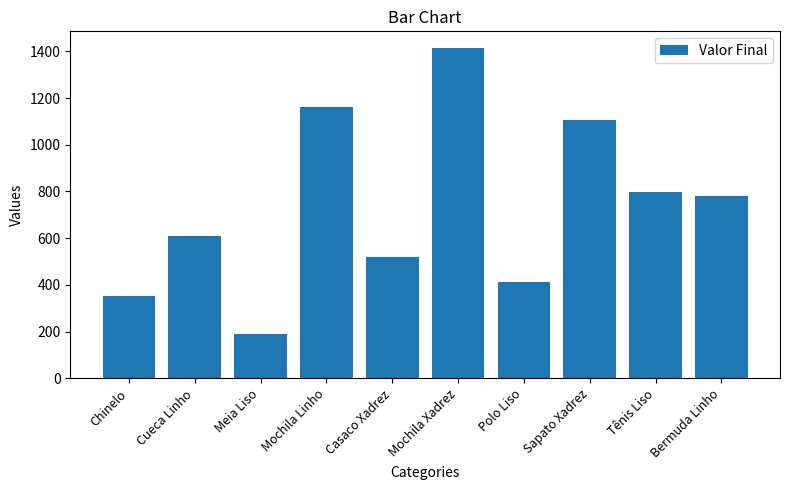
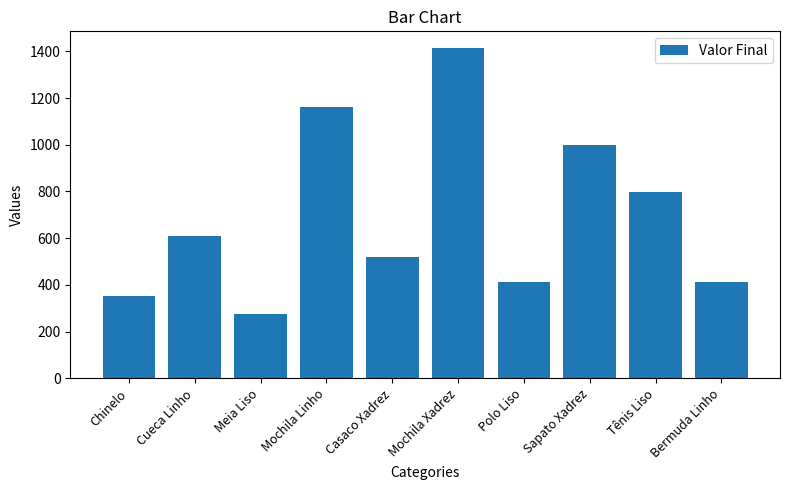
Meia Liso: 190 -> 280
Sapato Xadrez: 1100 -> 1000
Bermuda Linho: 780 -> 410
